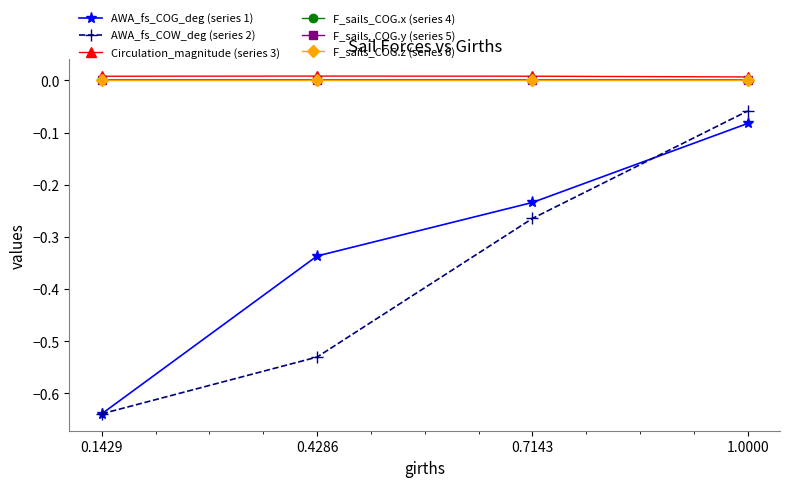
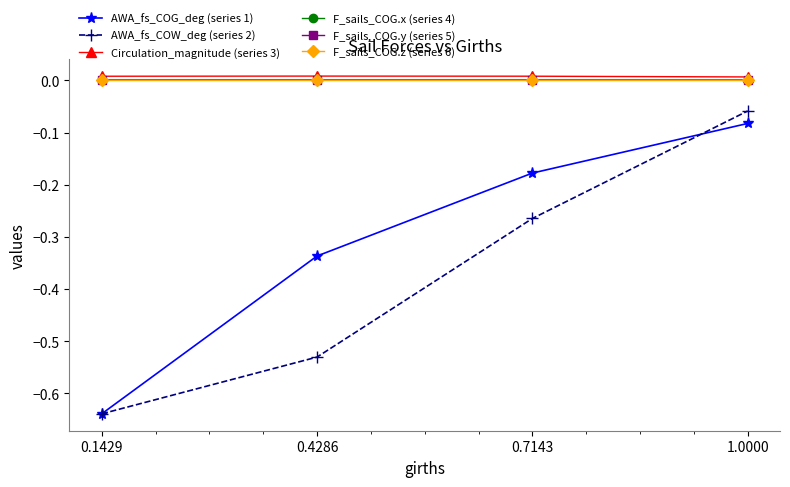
AWA_fs_COG_deg (series 1), 0.7143: -0.23 -> -0.18
